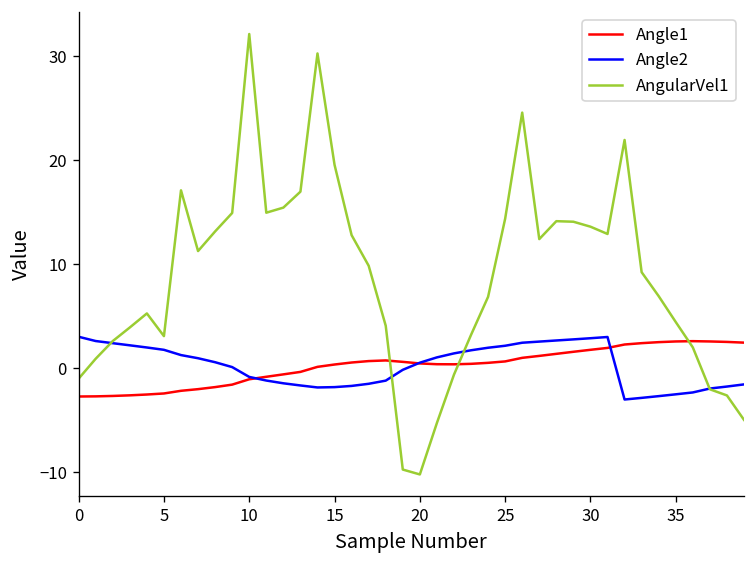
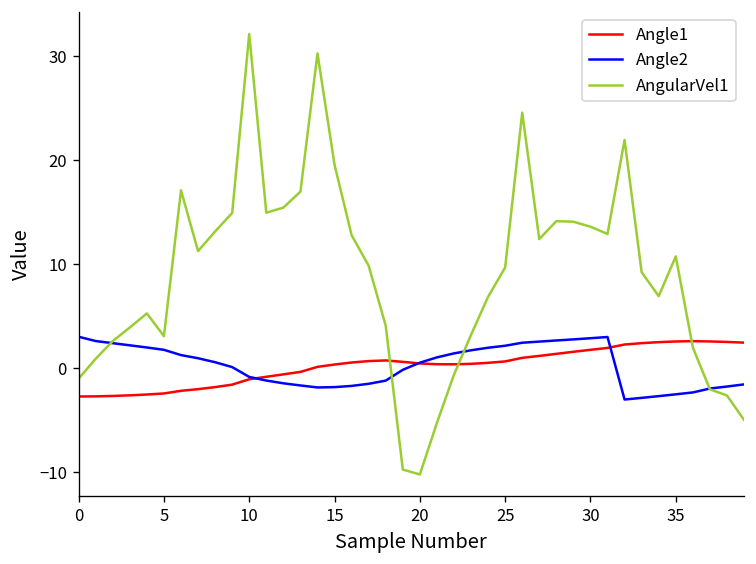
AngularVel1, 25: 14 -> 10
AngularVel1, 35: 4 -> 11
